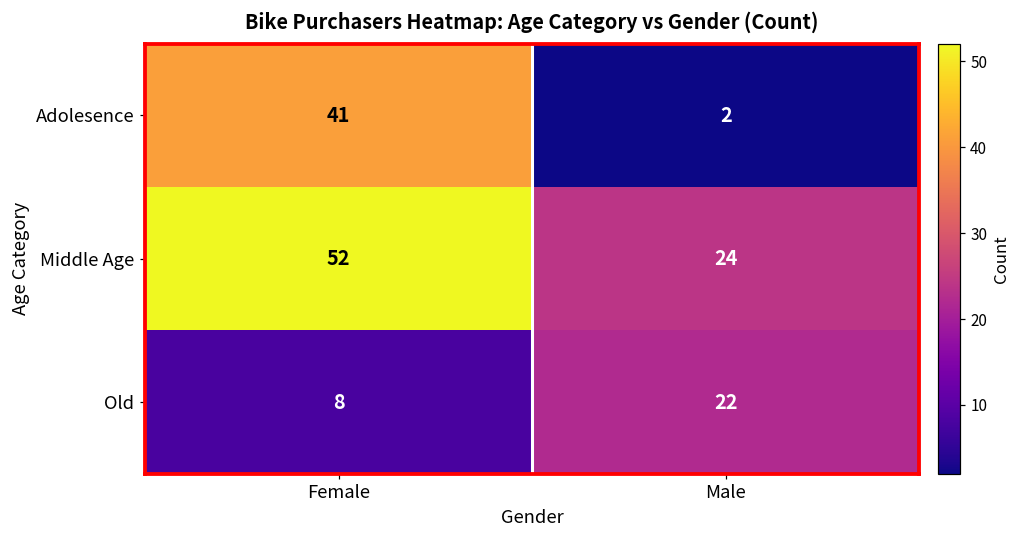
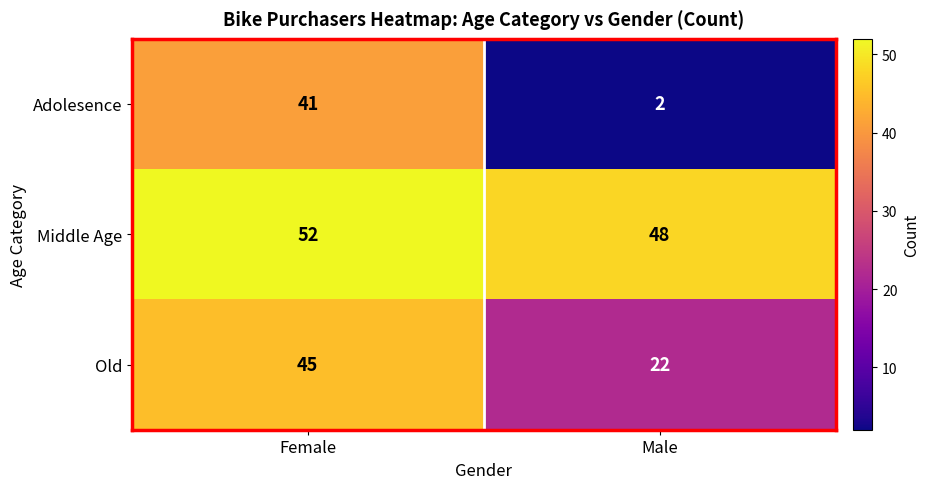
Middle Age, Male: 24 -> 48
Old, Female: 8 -> 45
